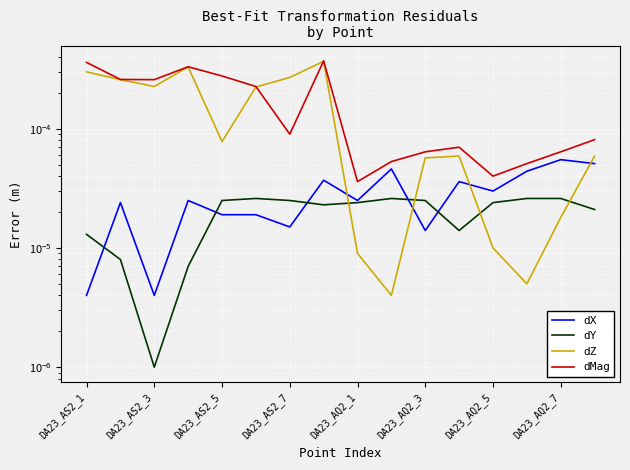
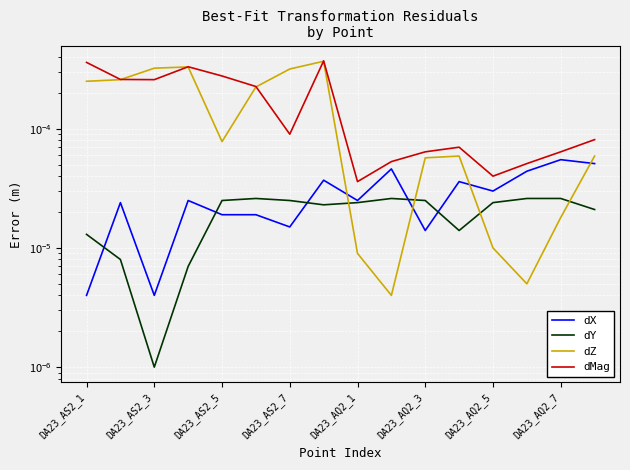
dZ, DA23_AS2_1: 0.00030 -> 0.00025
dZ, DA23_AS2_3: 0.00023 -> 0.00032
dZ, DA23_AS2_7: 0.00027 -> 0.00032
